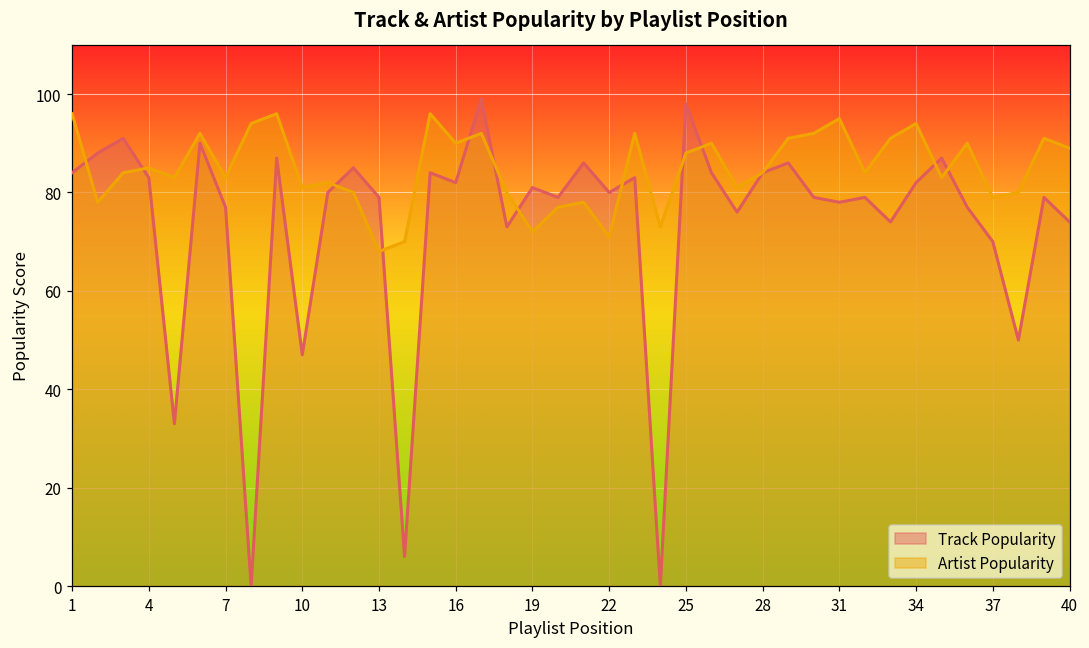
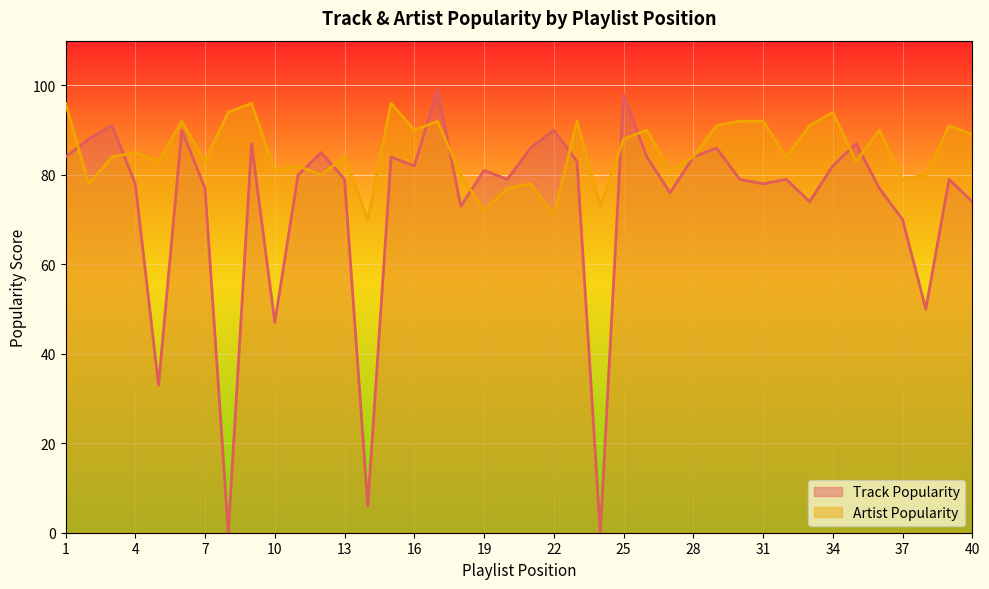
Track Popularity, 4: 83 -> 78
Artist Popularity, 13: 68 -> 84
Track Popularity, 22: 80 -> 90
Artist Popularity, 31: 95 -> 92
